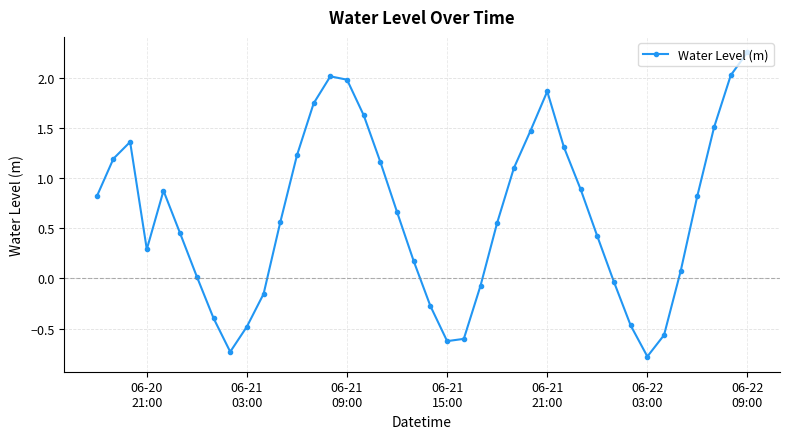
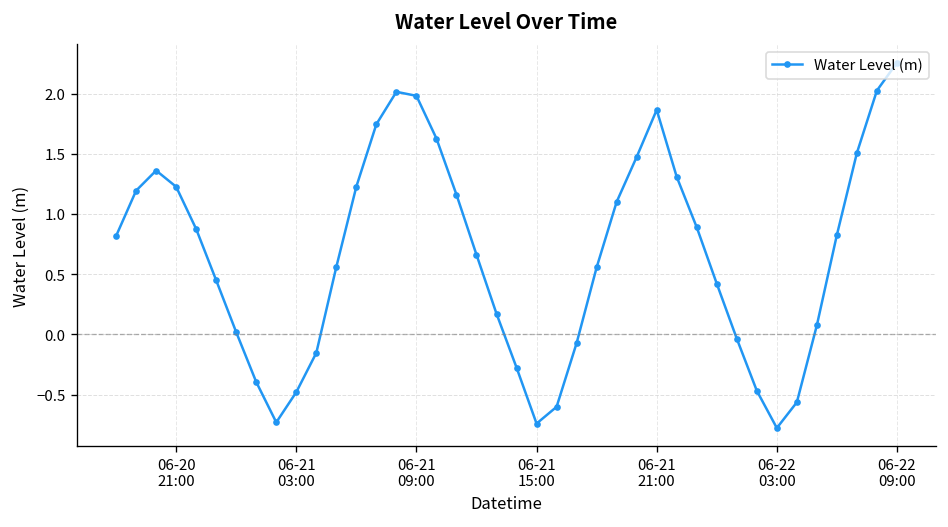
06-20 21:00: 0.29 -> 1.23
06-21 15:00: -0.62 -> -0.74
